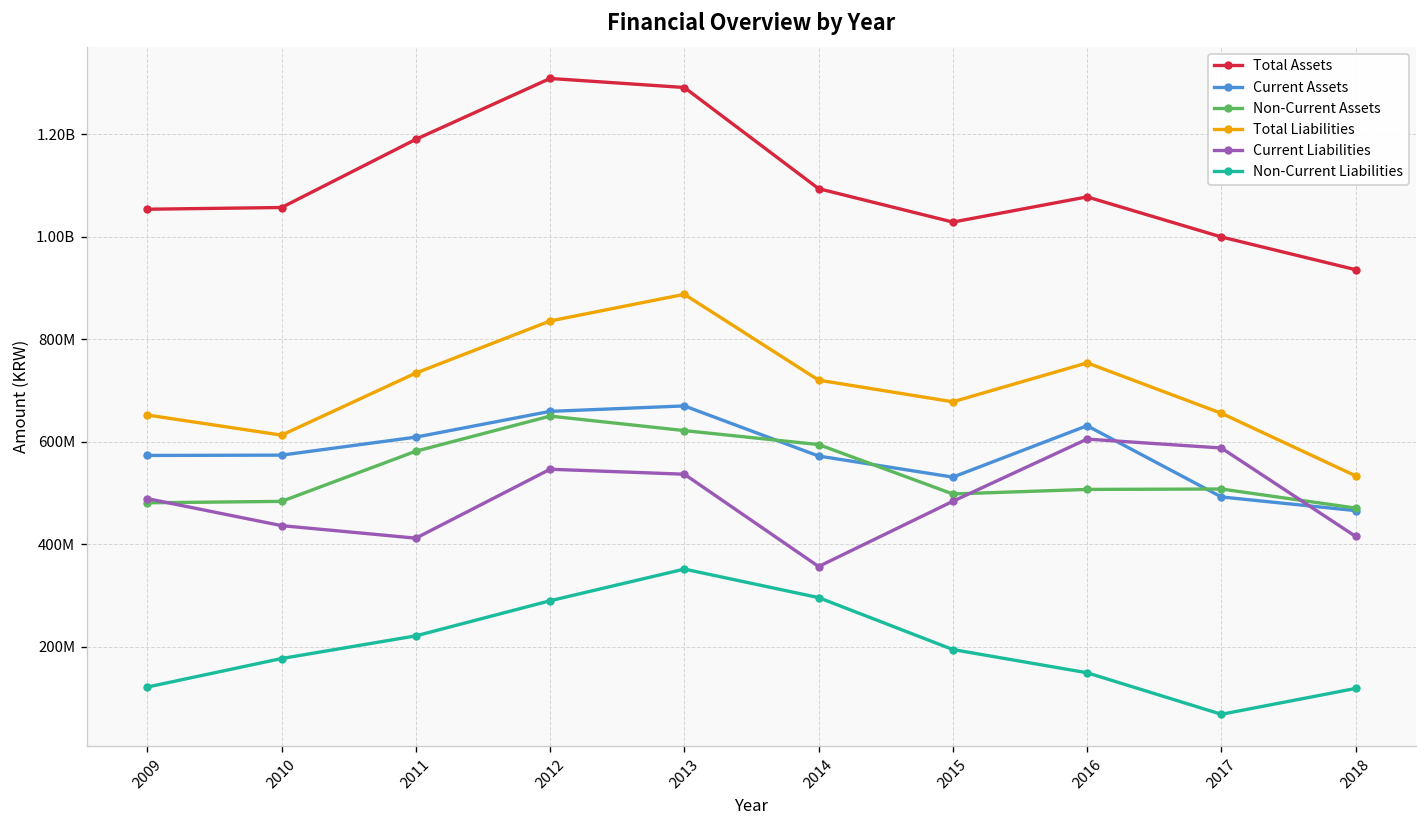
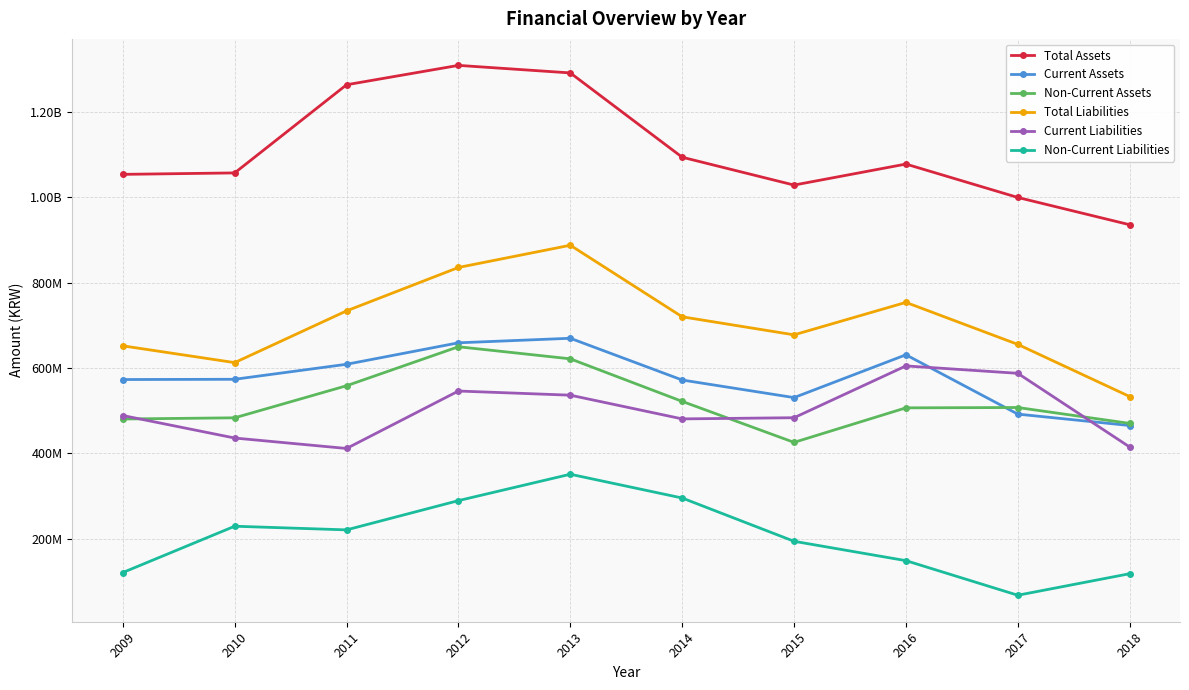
Non-Current Liabilities, 2010: 180000000 -> 230000000
Total Assets, 2011: 1190000000 -> 1260000000
Non-Current Assets, 2011: 580000000 -> 560000000
Non-Current Assets, 2014: 590000000 -> 520000000
Current Liabilities, 2014: 360000000 -> 480000000
Non-Current Assets, 2015: 500000000 -> 430000000
